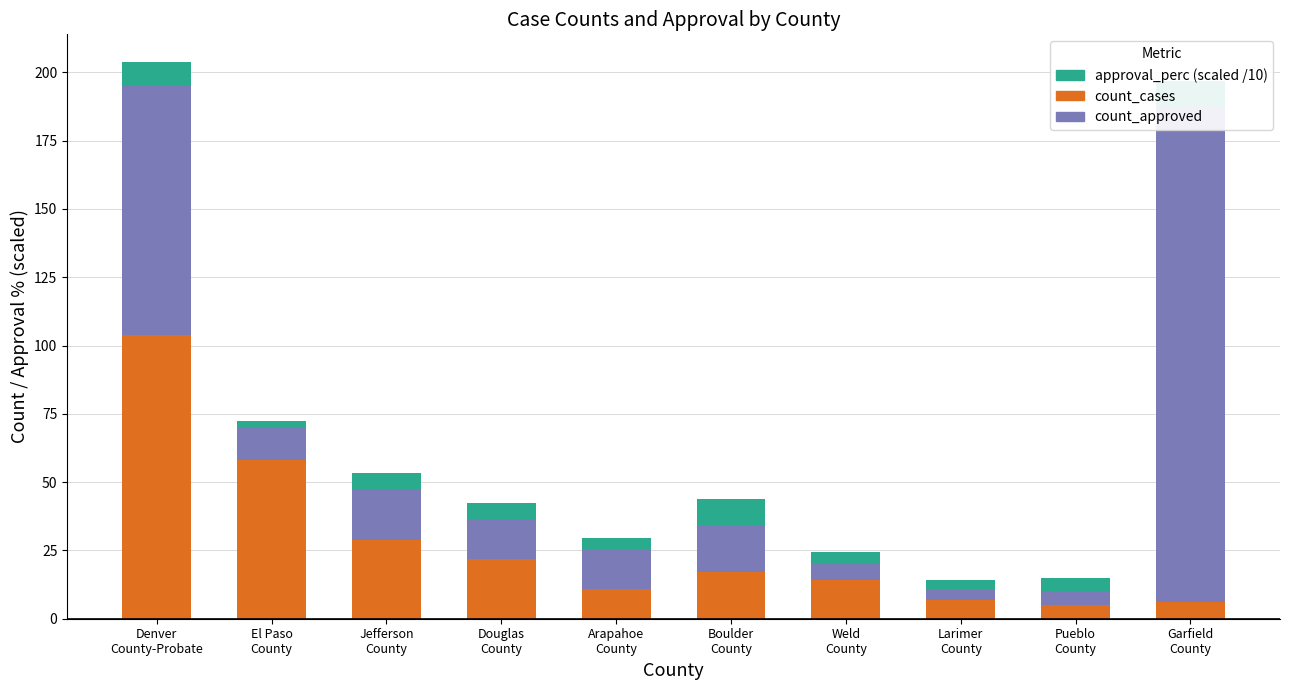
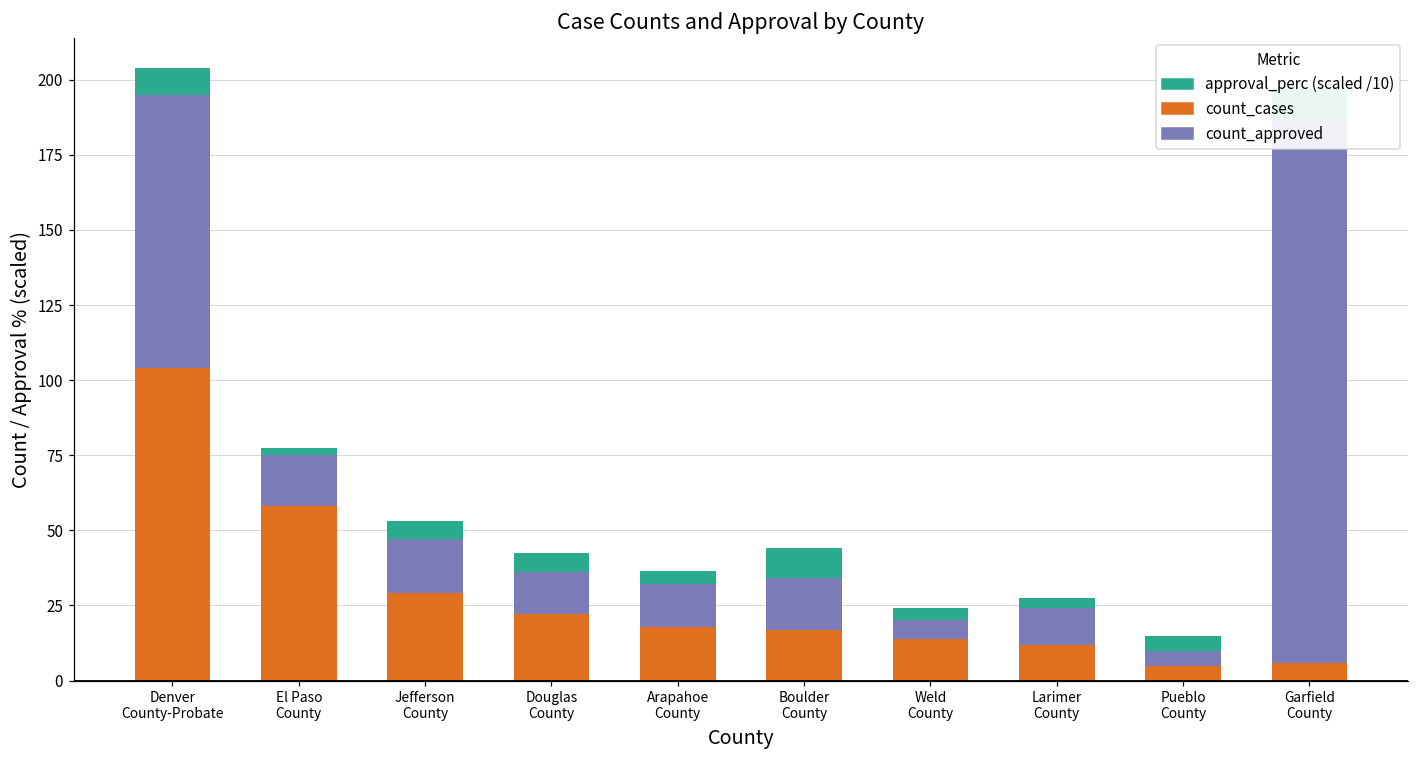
count_approved, El Paso County: 12 -> 17
count_cases, Arapahoe County: 11 -> 18
count_cases, Larimer County: 7 -> 12
count_approved, Larimer County: 4 -> 12
